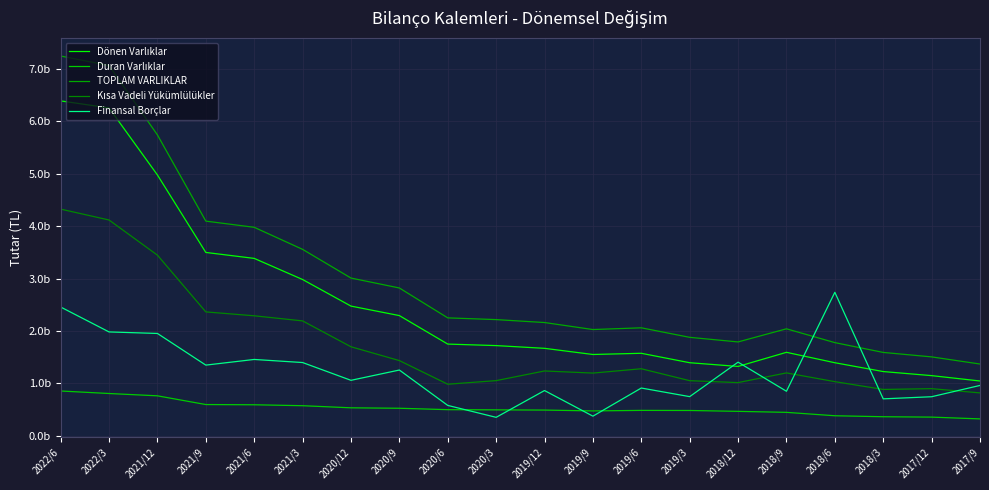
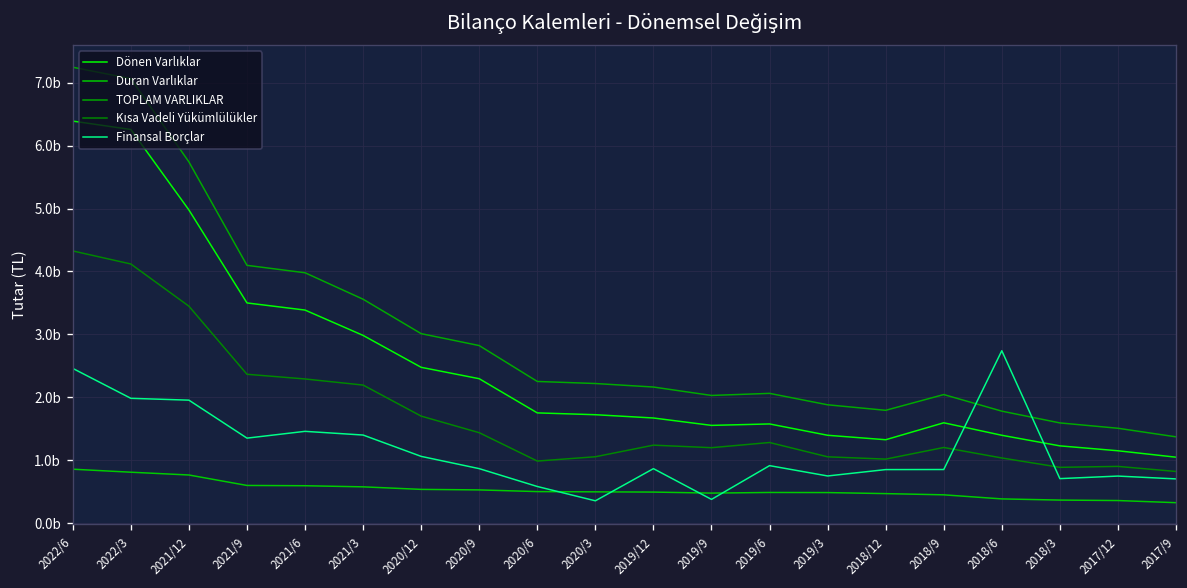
Finansal Borçlar, 2020/9: 1.3b -> 0.9b
Finansal Borçlar, 2018/12: 1.4b -> 0.8b
Finansal Borçlar, 2017/9: 1.0b -> 0.7b
